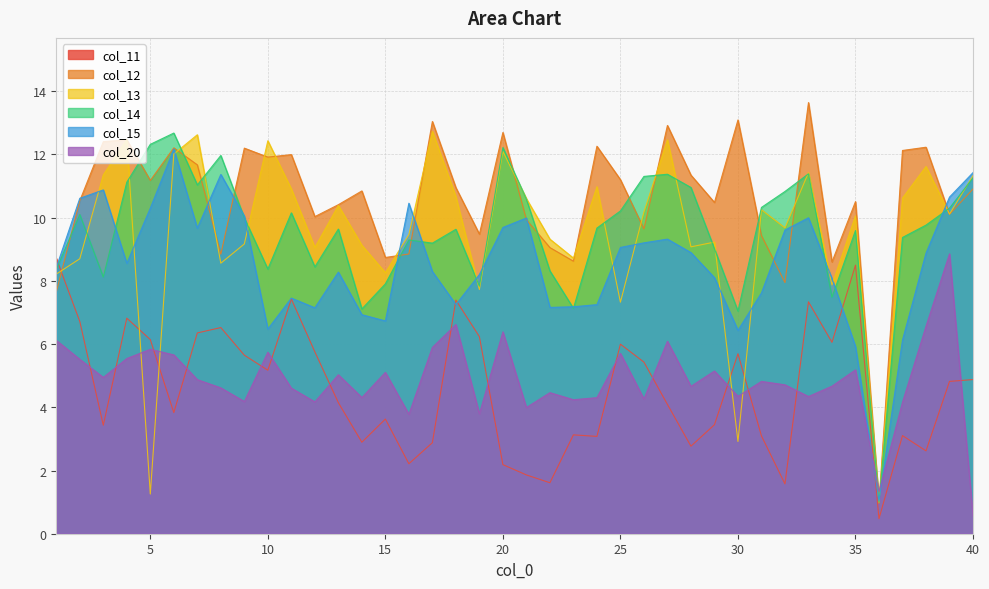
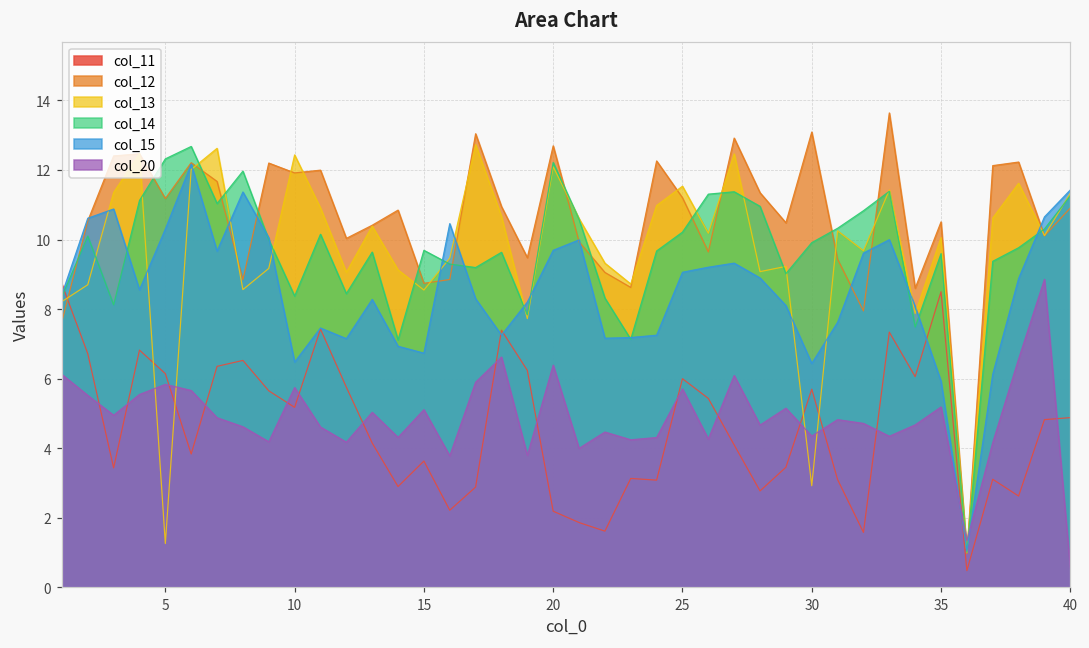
col_13, 15: 8.3 -> 8.5
col_14, 15: 7.9 -> 9.7
col_13, 25: 7.3 -> 11.5
col_14, 30: 7.0 -> 9.9
